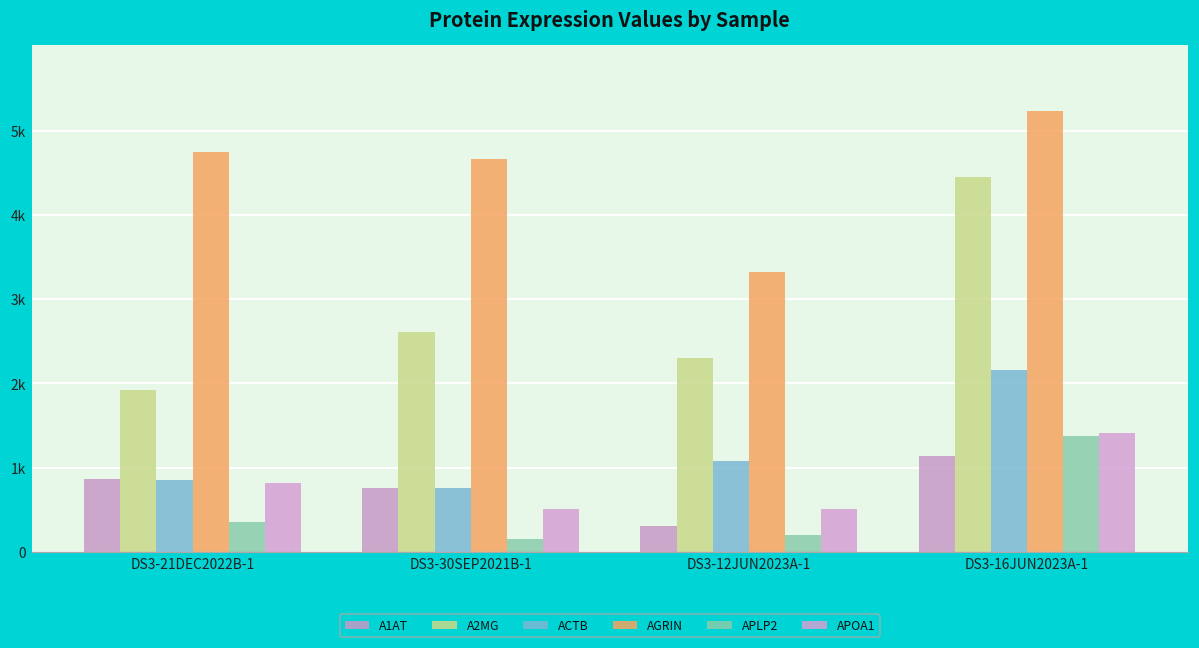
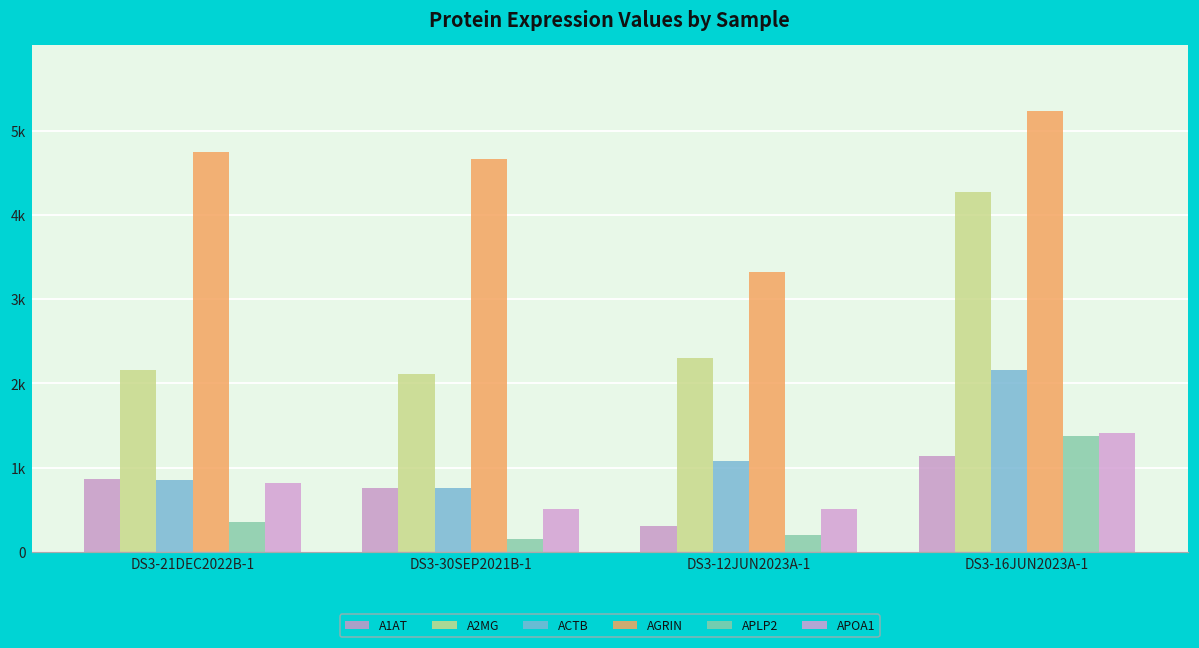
A2MG, DS3-21DEC2022B-1: 1900 -> 2200
A2MG, DS3-30SEP2021B-1: 2600 -> 2100
A2MG, DS3-16JUN2023A-1: 4500 -> 4300
